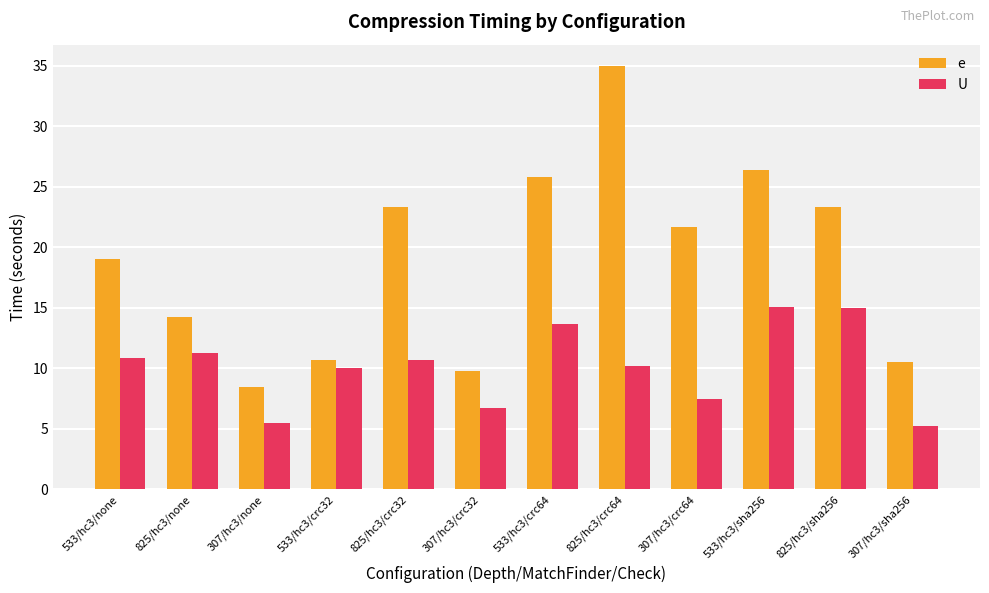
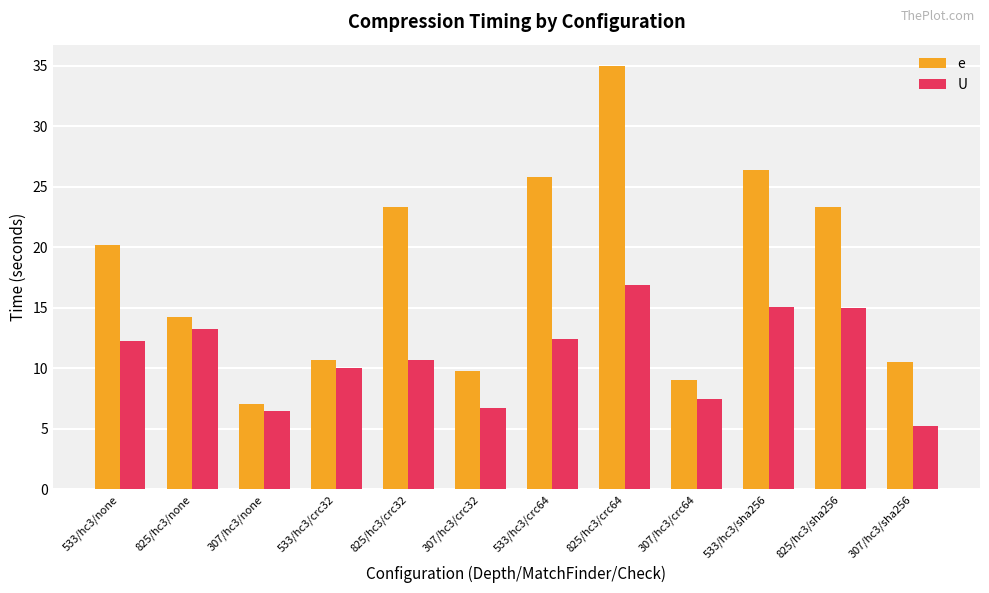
e, 533/hc3/none: 19.1 -> 20.2
U, 533/hc3/none: 10.9 -> 12.3
U, 825/hc3/none: 11.3 -> 13.3
e, 307/hc3/none: 8.4 -> 7.1
U, 307/hc3/none: 5.5 -> 6.5
U, 533/hc3/crc64: 13.7 -> 12.5
U, 825/hc3/crc64: 10.2 -> 16.9
e, 307/hc3/crc64: 21.7 -> 9.1
